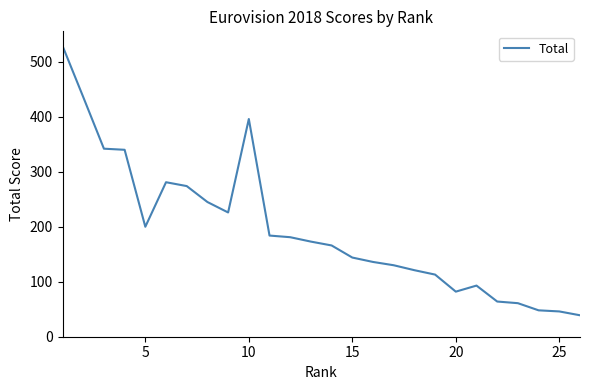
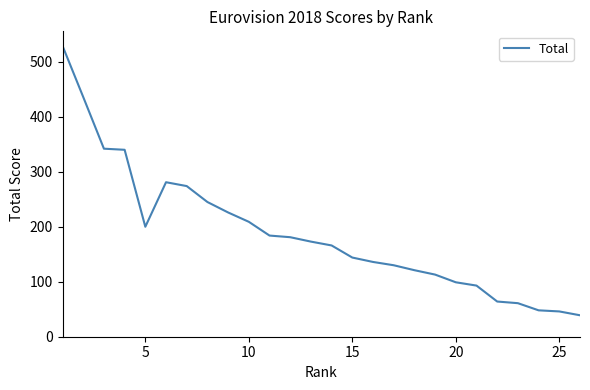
10: 400 -> 210
20: 80 -> 100
